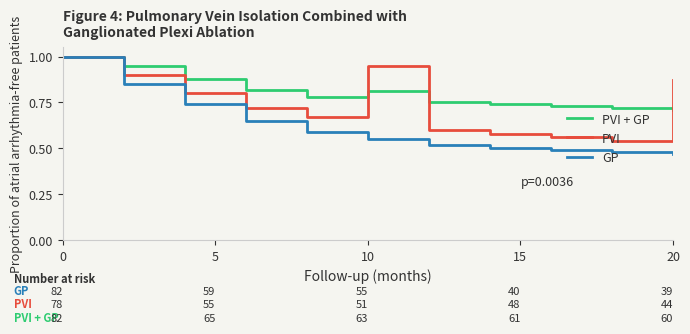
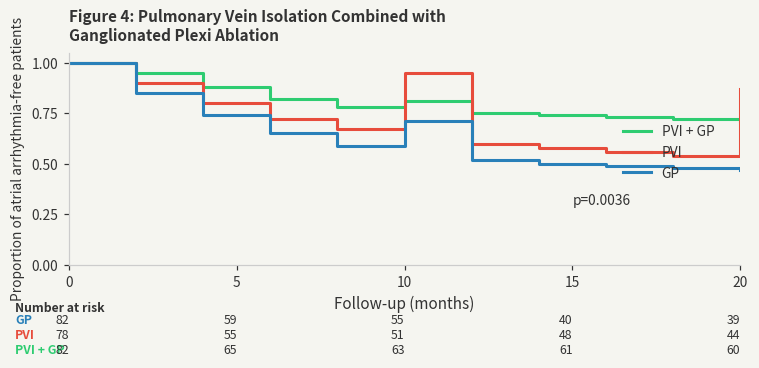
GP, 10: 0.55 -> 0.71
